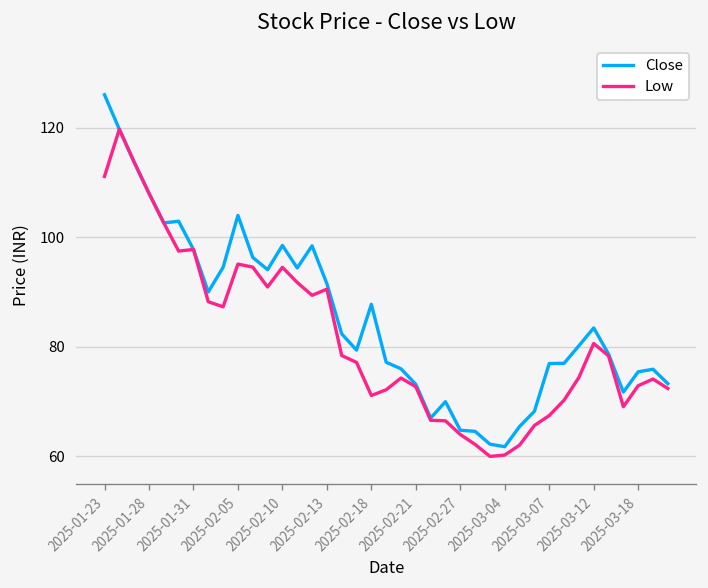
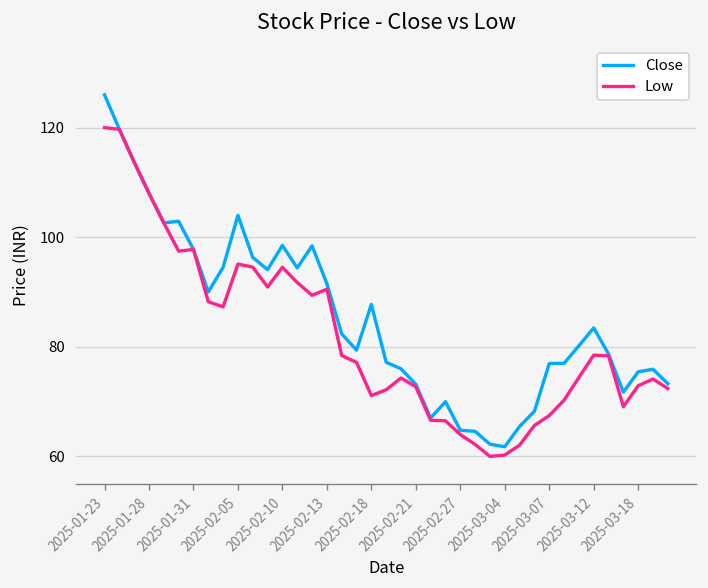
Low, 2025-01-23: 111 -> 120
Low, 2025-03-12: 81 -> 78
